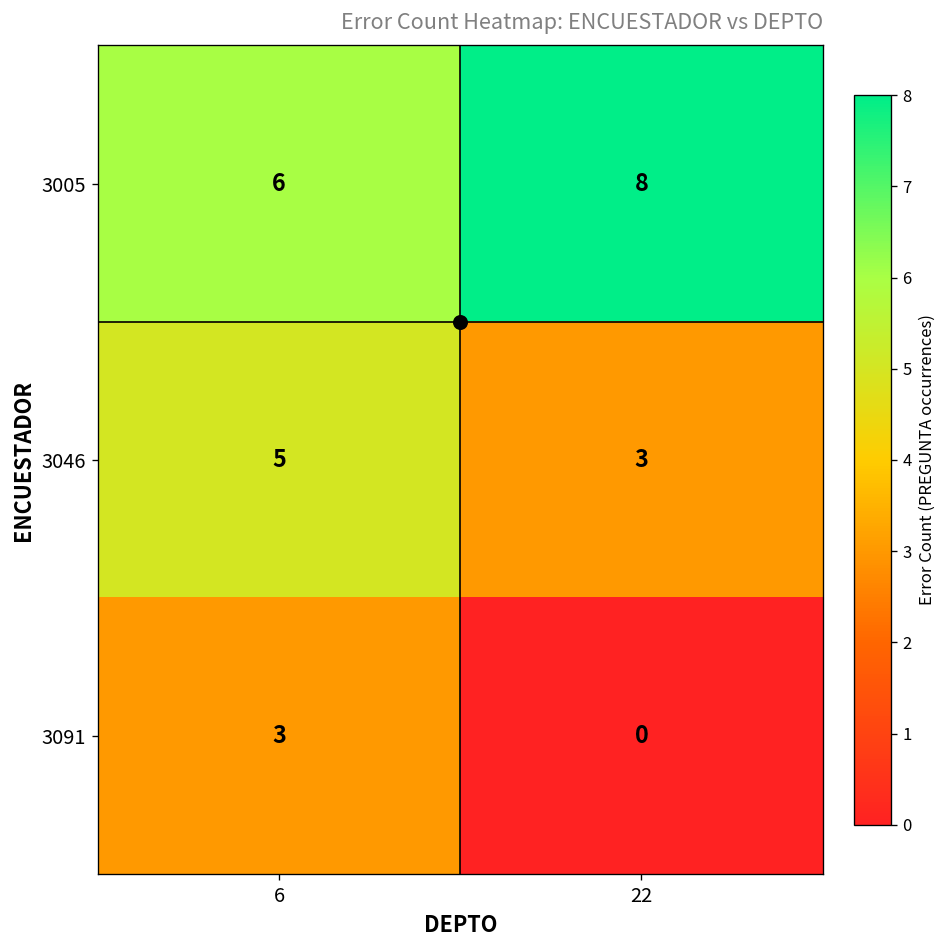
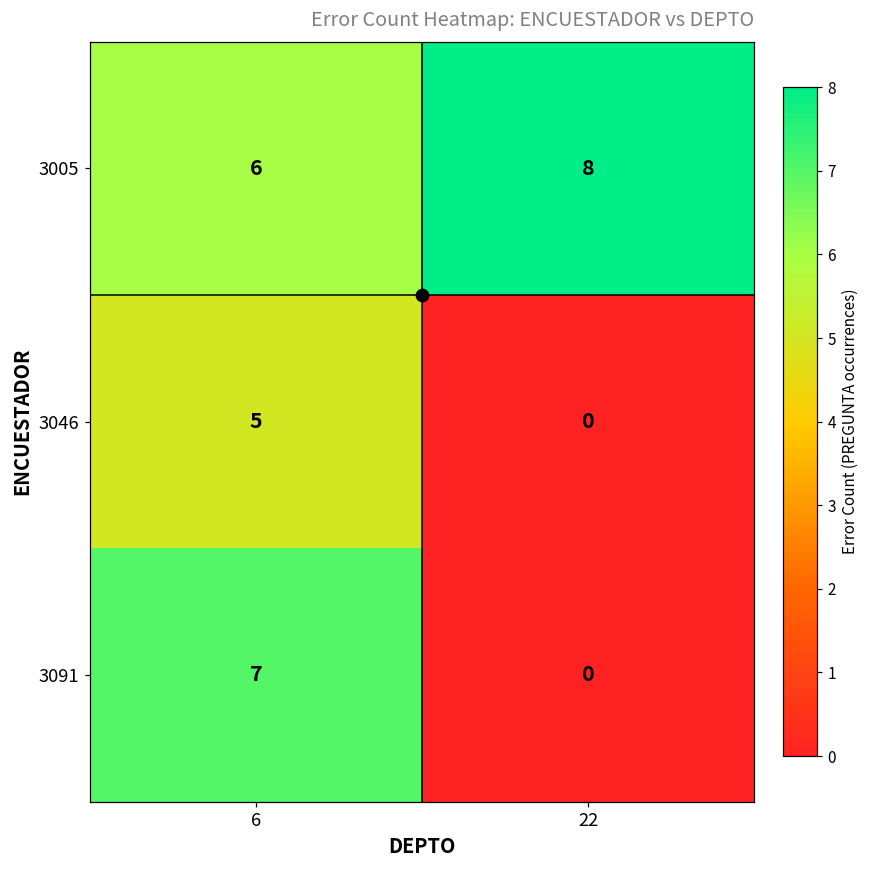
3046, 22: 3 -> 0
3091, 6: 3 -> 7
